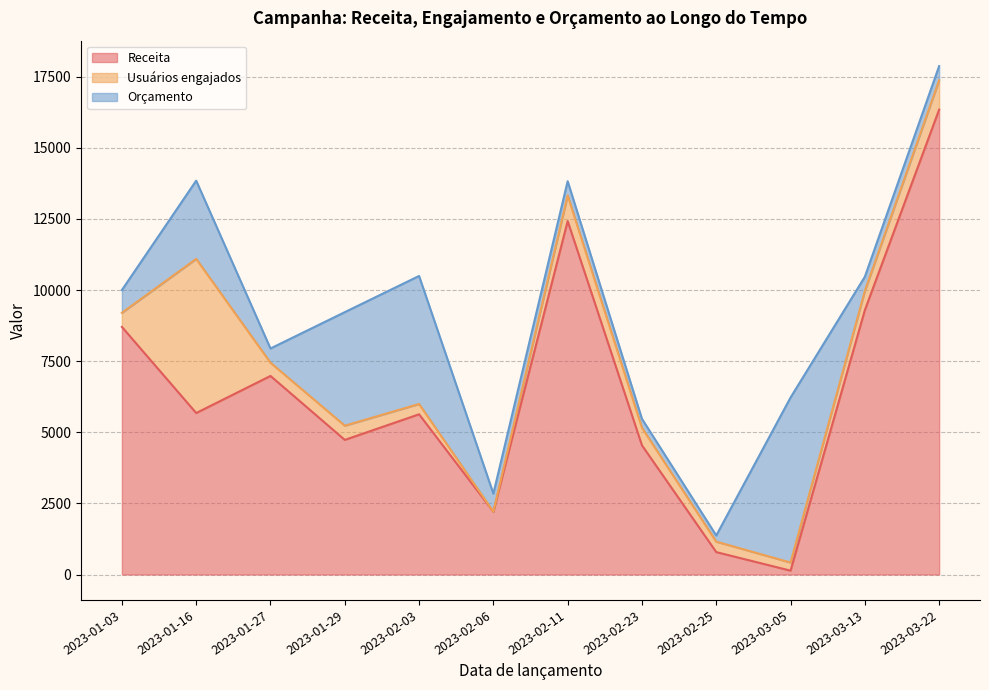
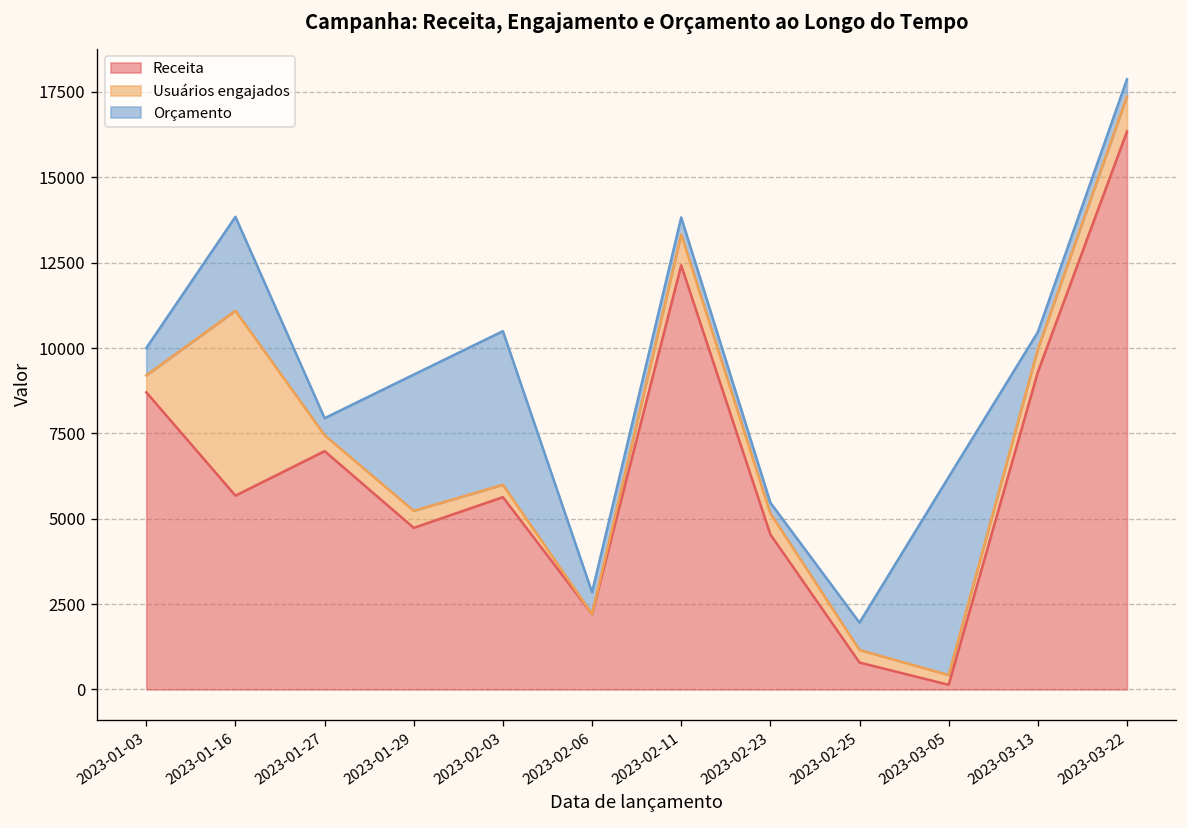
Orçamento, 2023-02-25: 200 -> 800
